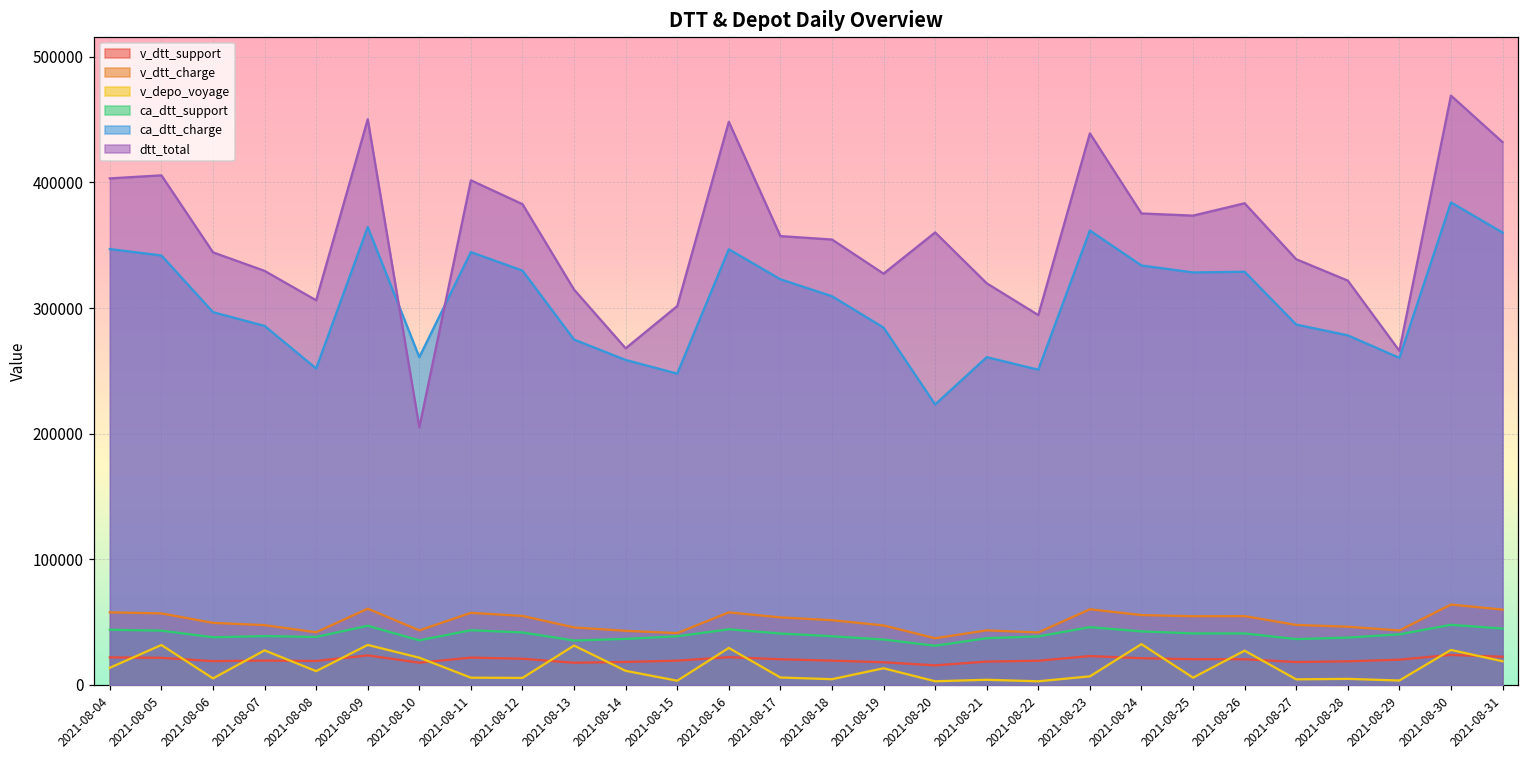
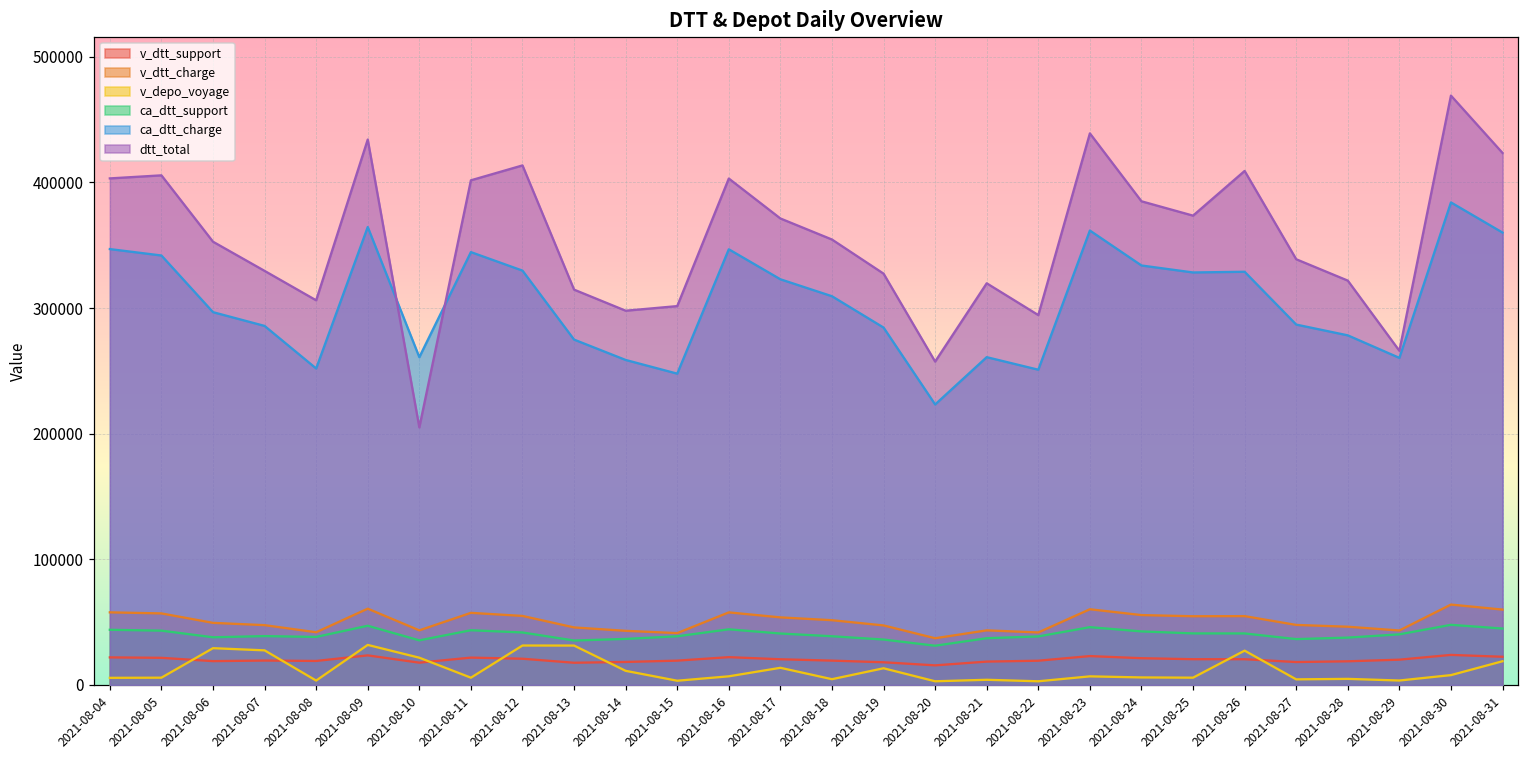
v_depo_voyage, 2021-08-04: 14000 -> 6000
v_depo_voyage, 2021-08-05: 32000 -> 6000
v_depo_voyage, 2021-08-06: 5000 -> 29000
dtt_total, 2021-08-06: 344000 -> 353000
v_depo_voyage, 2021-08-08: 11000 -> 4000
dtt_total, 2021-08-09: 450000 -> 434000
v_depo_voyage, 2021-08-12: 6000 -> 31000
dtt_total, 2021-08-12: 383000 -> 414000
dtt_total, 2021-08-14: 268000 -> 298000
v_depo_voyage, 2021-08-16: 29000 -> 7000
dtt_total, 2021-08-16: 448000 -> 403000
v_depo_voyage, 2021-08-17: 6000 -> 14000
dtt_total, 2021-08-17: 357000 -> 371000
dtt_total, 2021-08-20: 360000 -> 257000
v_depo_voyage, 2021-08-24: 33000 -> 6000
dtt_total, 2021-08-24: 375000 -> 385000
dtt_total, 2021-08-26: 383000 -> 409000
v_depo_voyage, 2021-08-30: 28000 -> 8000
dtt_total, 2021-08-31: 432000 -> 424000
